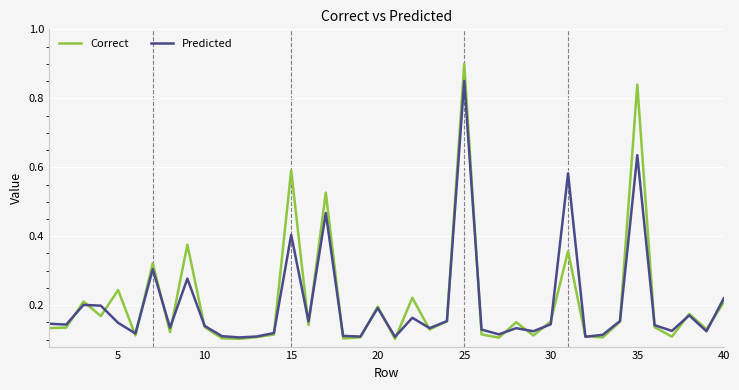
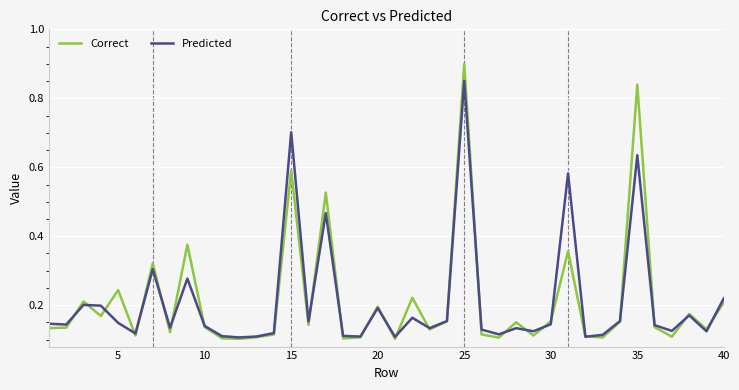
Predicted, 15: 0.40 -> 0.70
